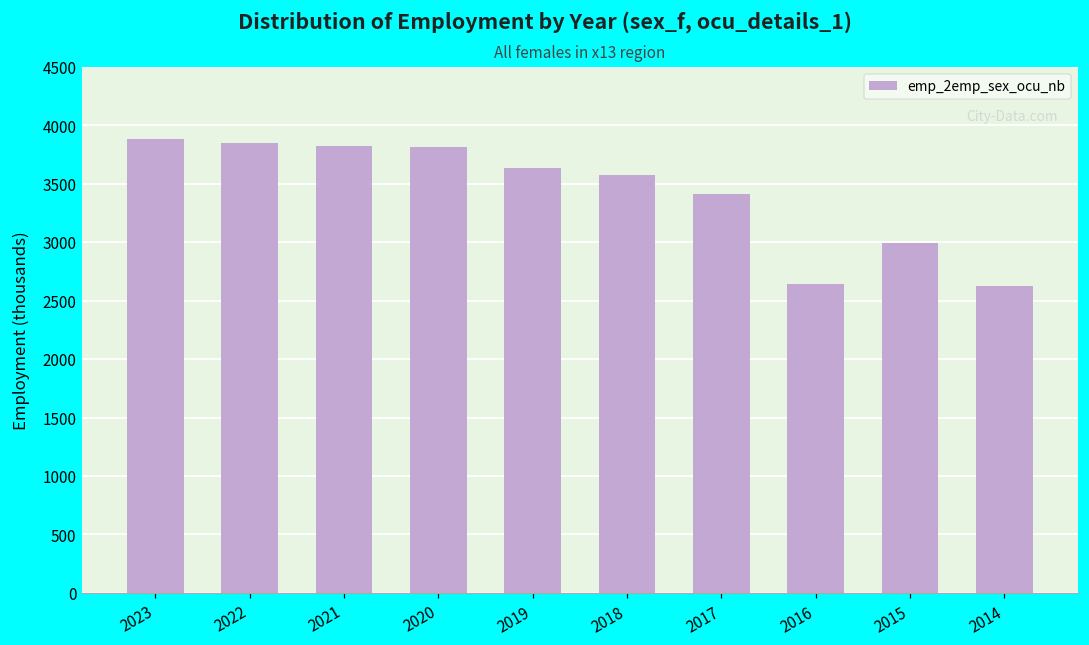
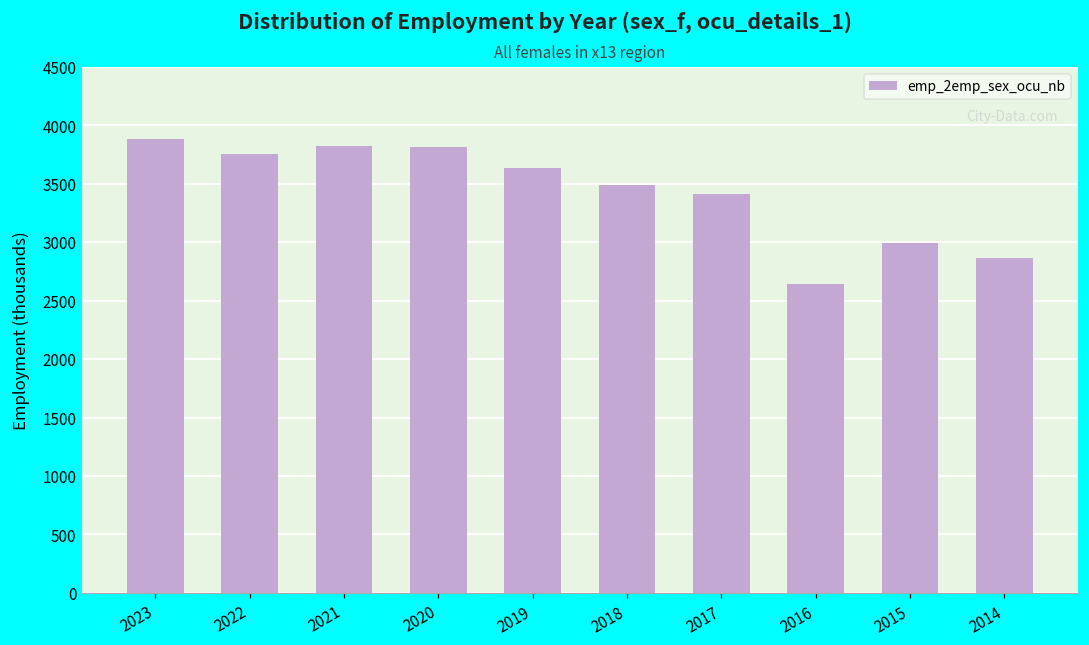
2022: 3850 -> 3760
2018: 3570 -> 3490
2014: 2630 -> 2860
